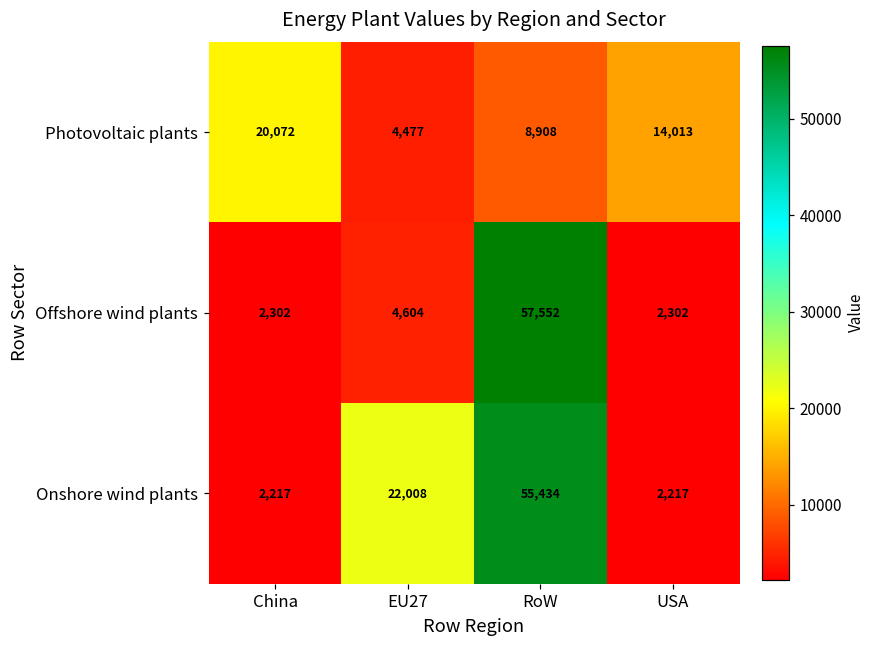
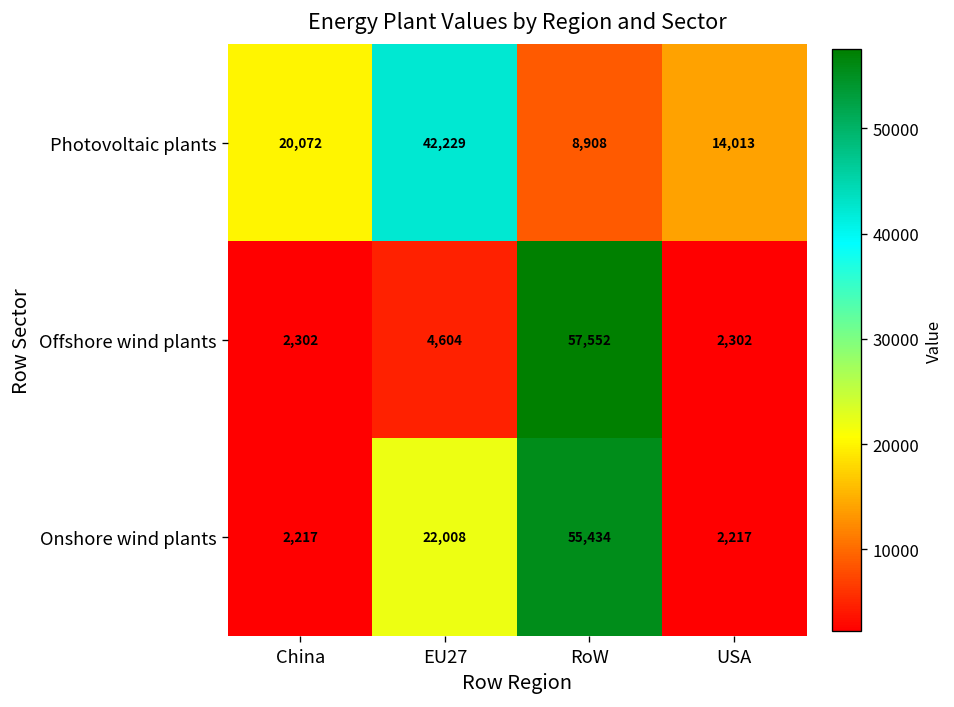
Photovoltaic plants, EU27: 4,477 -> 42,229
